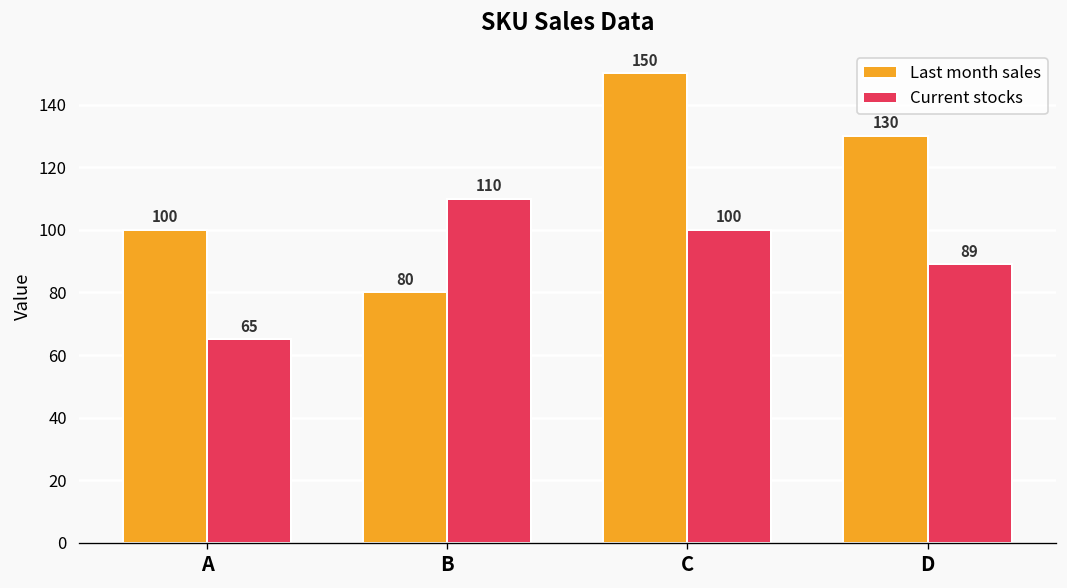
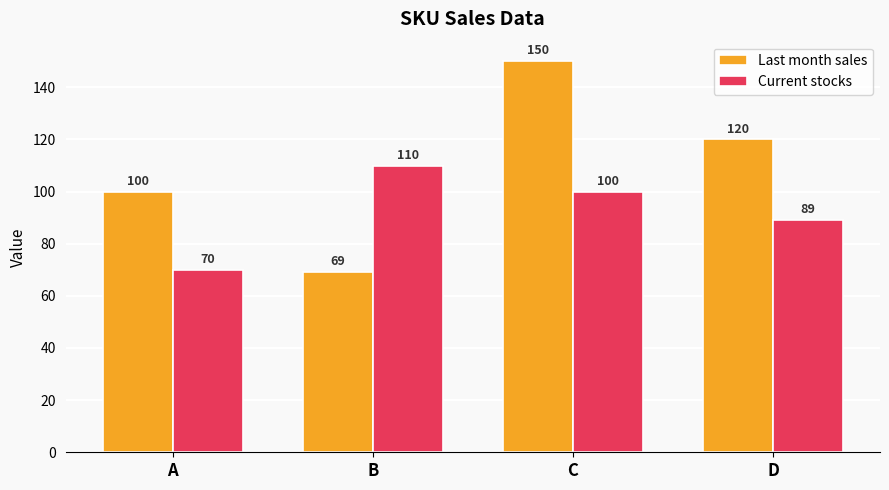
Current stocks, A: 65 -> 70
Last month sales, B: 80 -> 69
Last month sales, D: 130 -> 120
